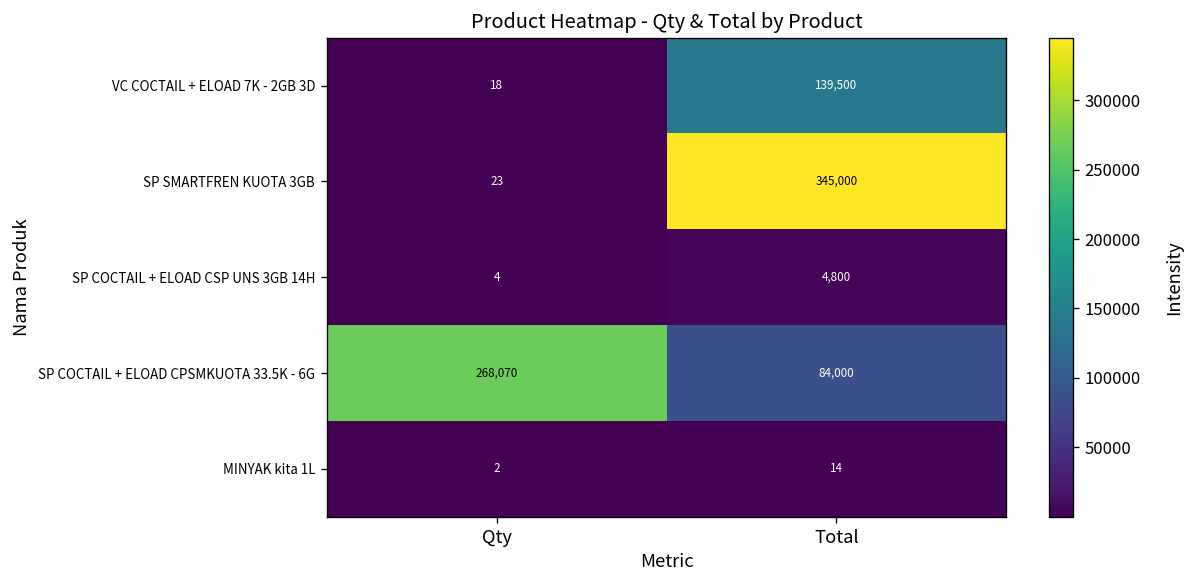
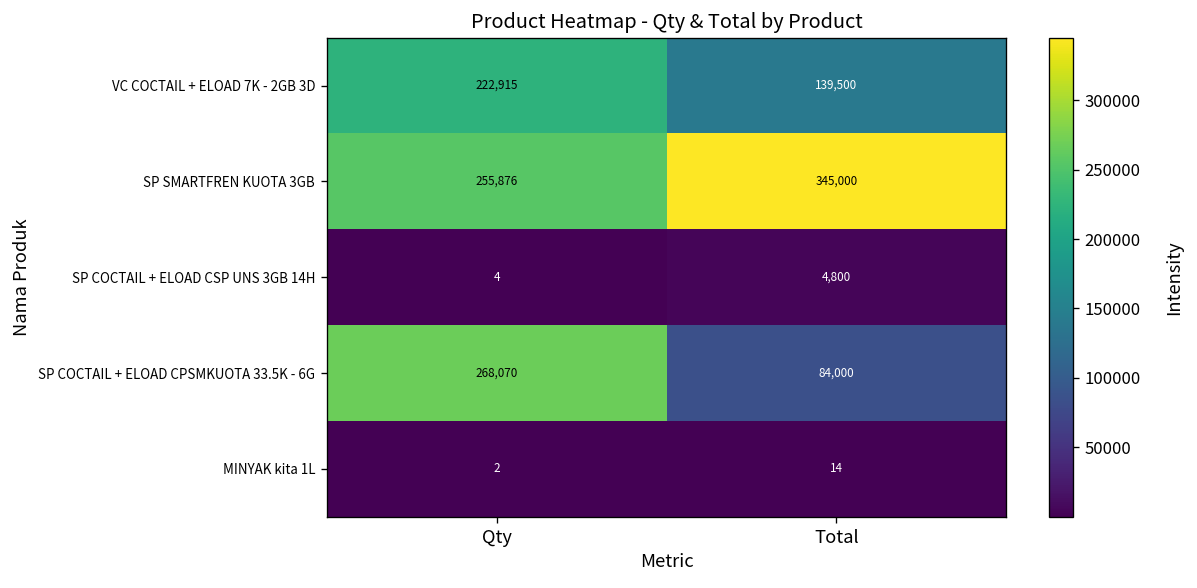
VC COCTAIL + ELOAD 7K - 2GB 3D, Qty: 18 -> 222,915
SP SMARTFREN KUOTA 3GB, Qty: 23 -> 255,876
